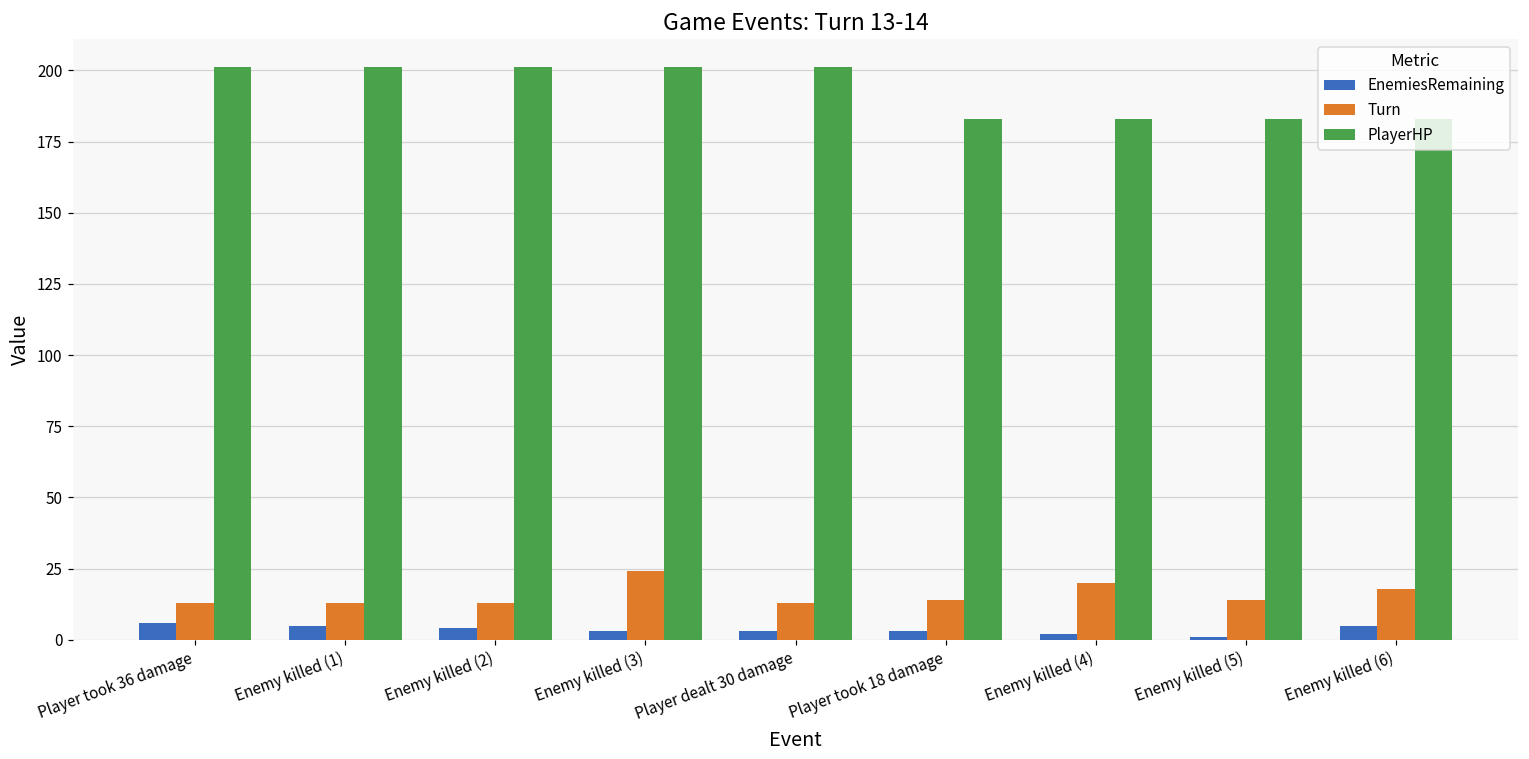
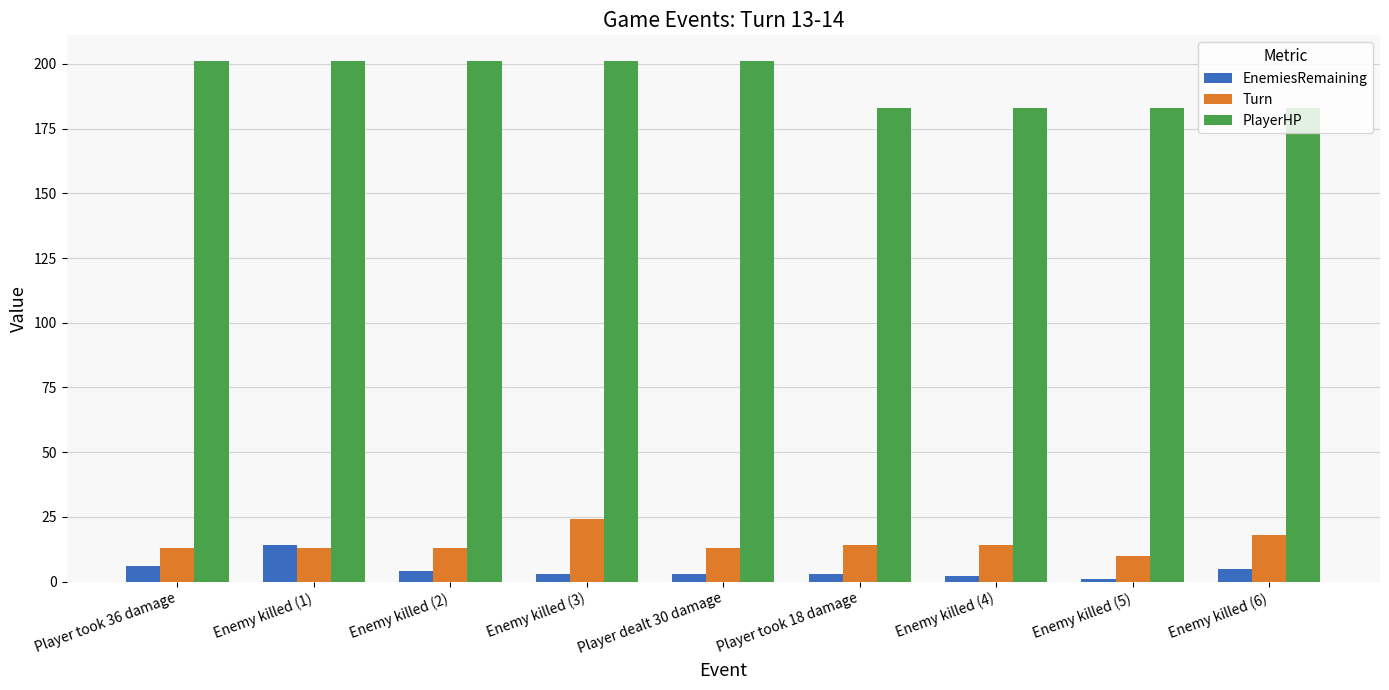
EnemiesRemaining, Enemy killed (1): 5 -> 14
Turn, Enemy killed (4): 20 -> 14
Turn, Enemy killed (5): 14 -> 10
